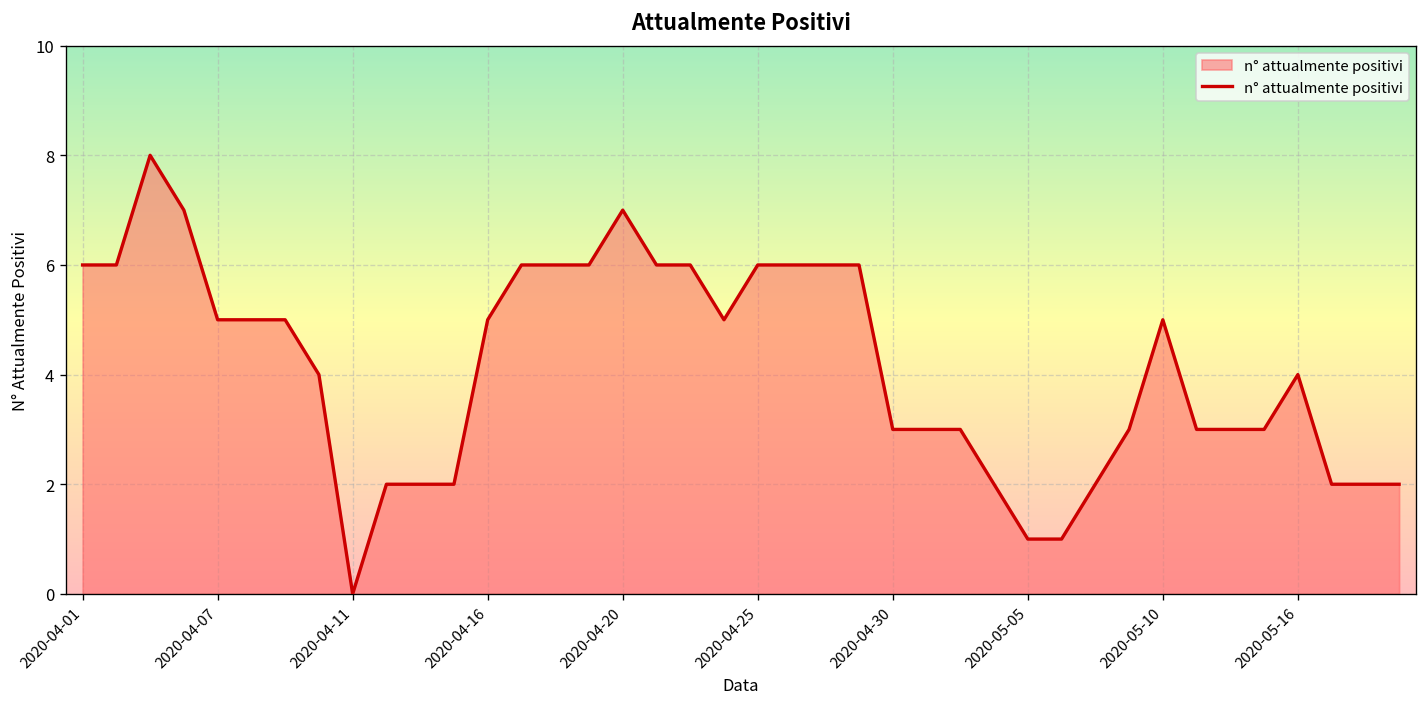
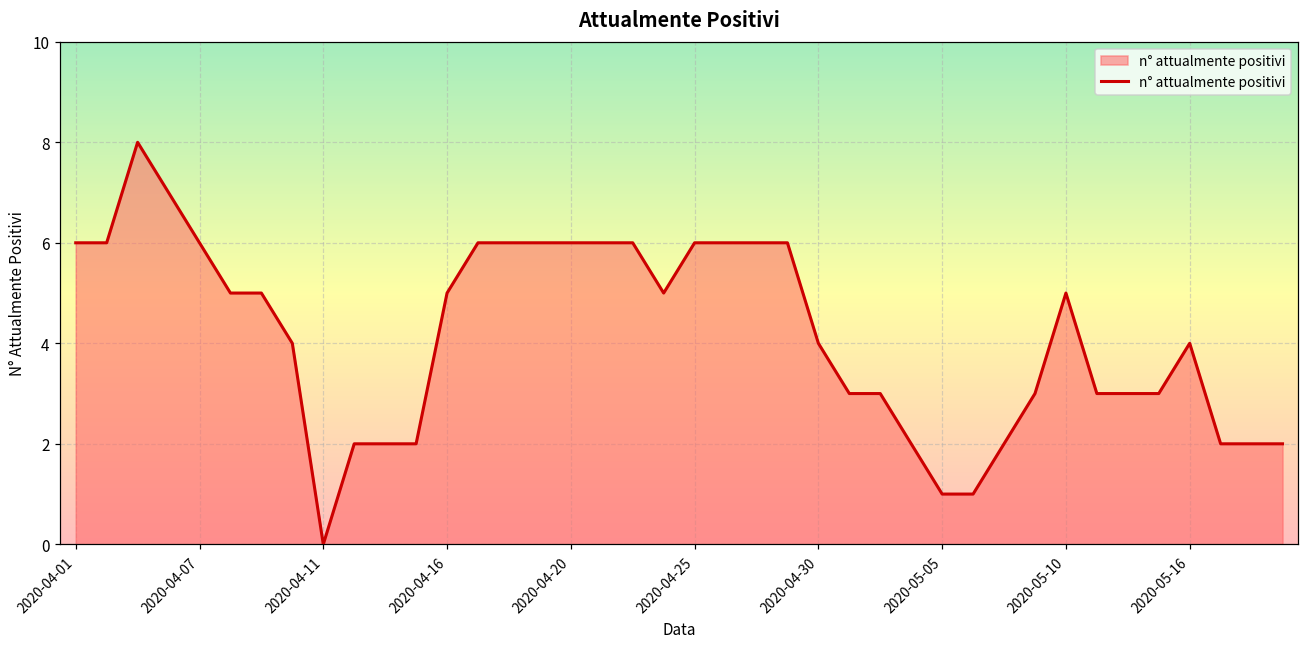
2020-04-07: 5 -> 6
2020-04-20: 7 -> 6
2020-04-30: 3 -> 4
